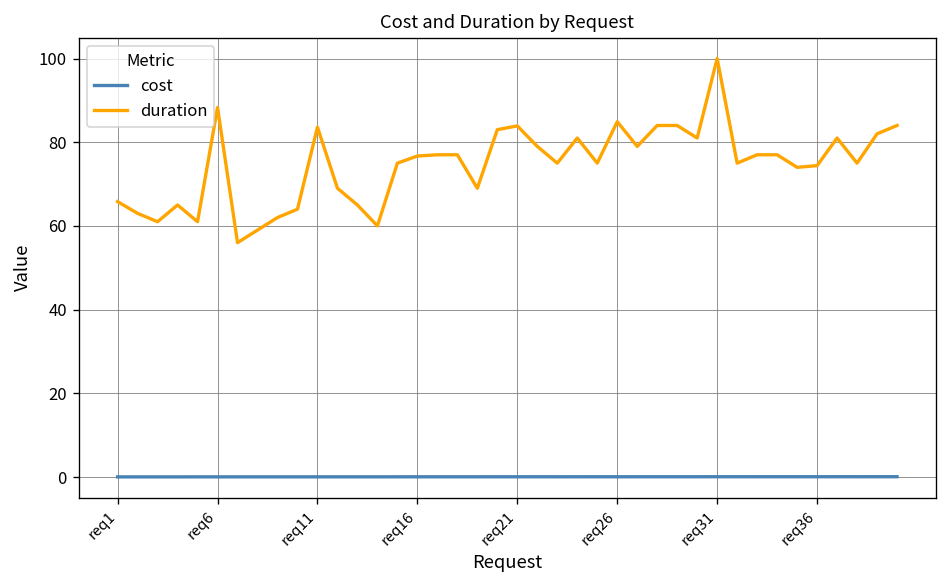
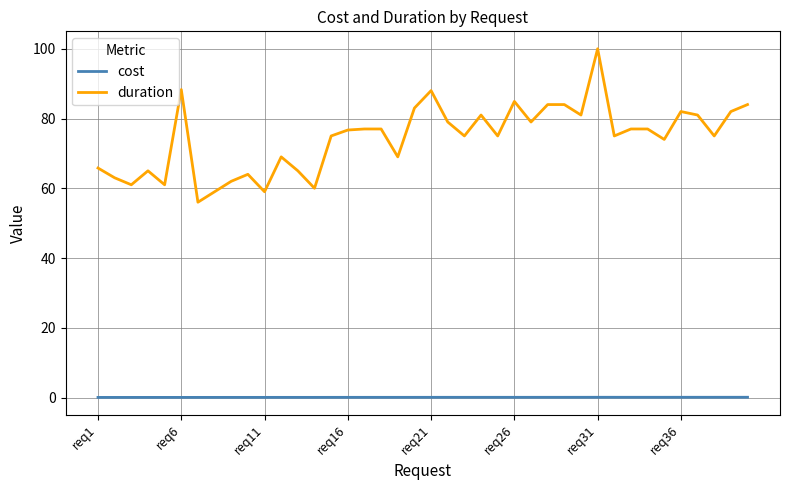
duration, req11: 84 -> 59
duration, req21: 84 -> 88
duration, req36: 74 -> 82
